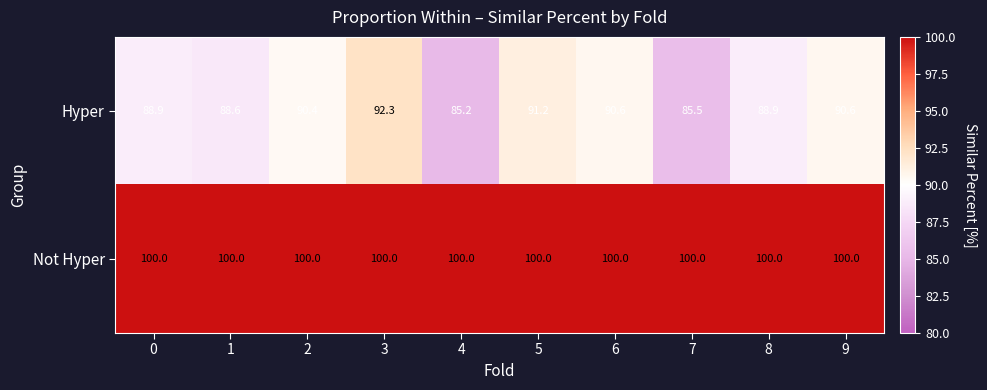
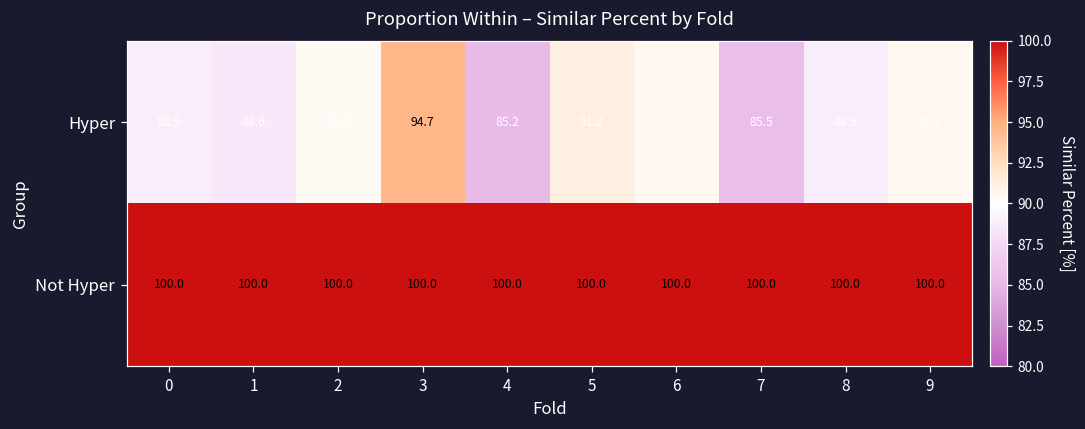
Hyper, 3: 92.3 -> 94.7
